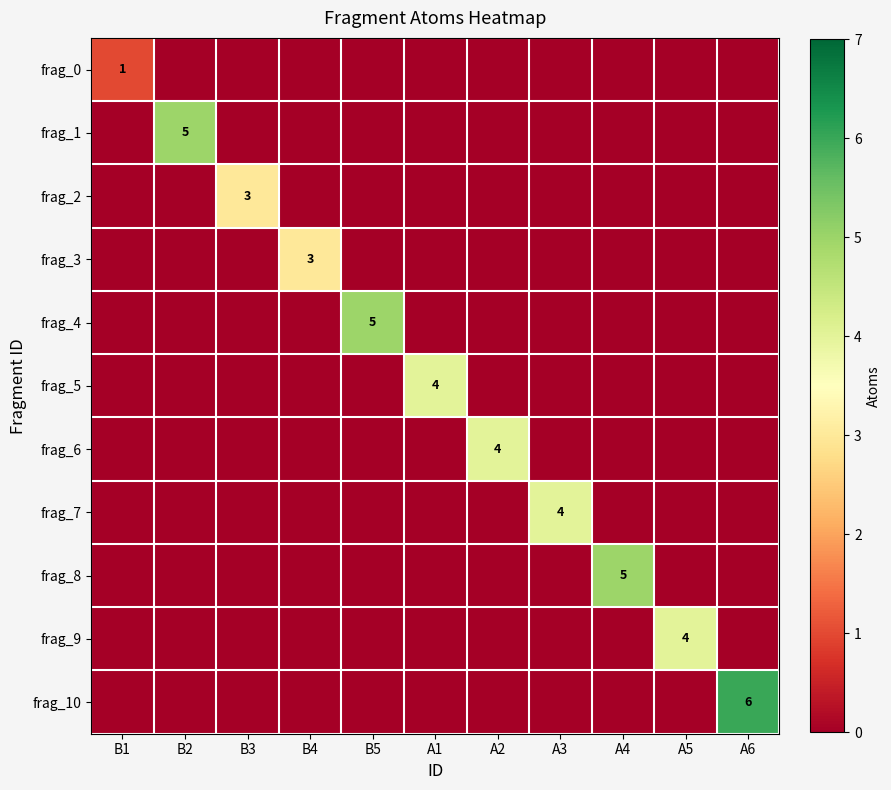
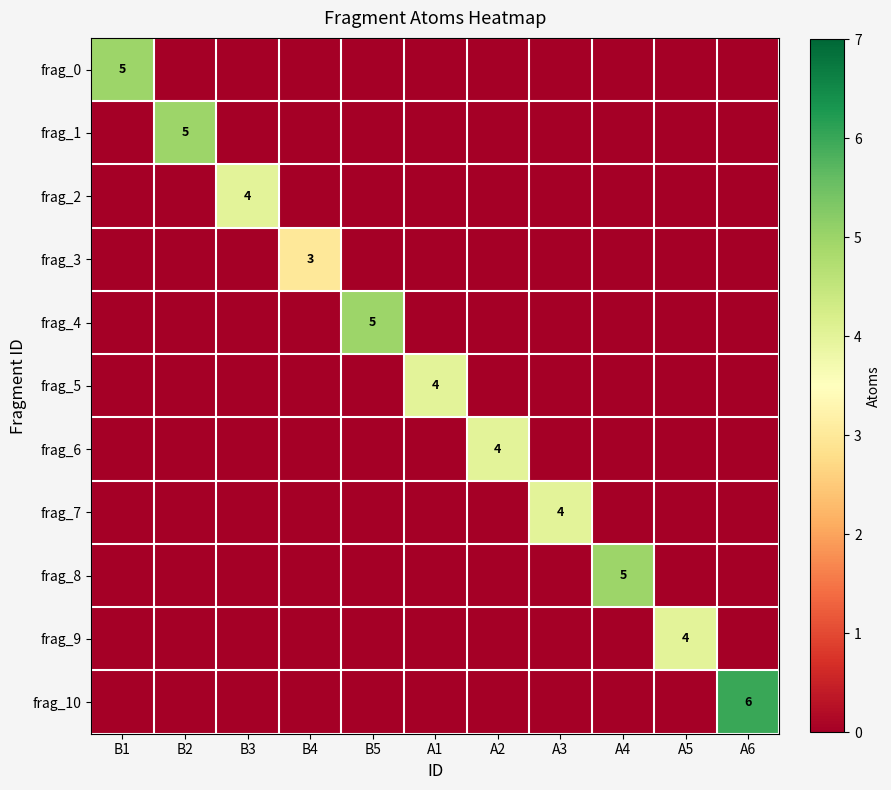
frag_0, B1: 1 -> 5
frag_2, B3: 3 -> 4
